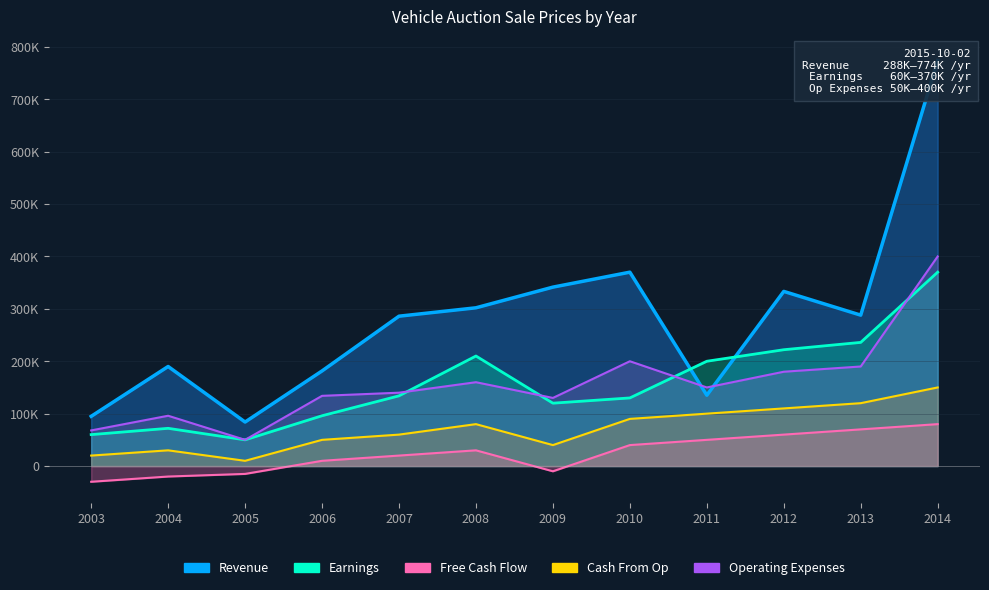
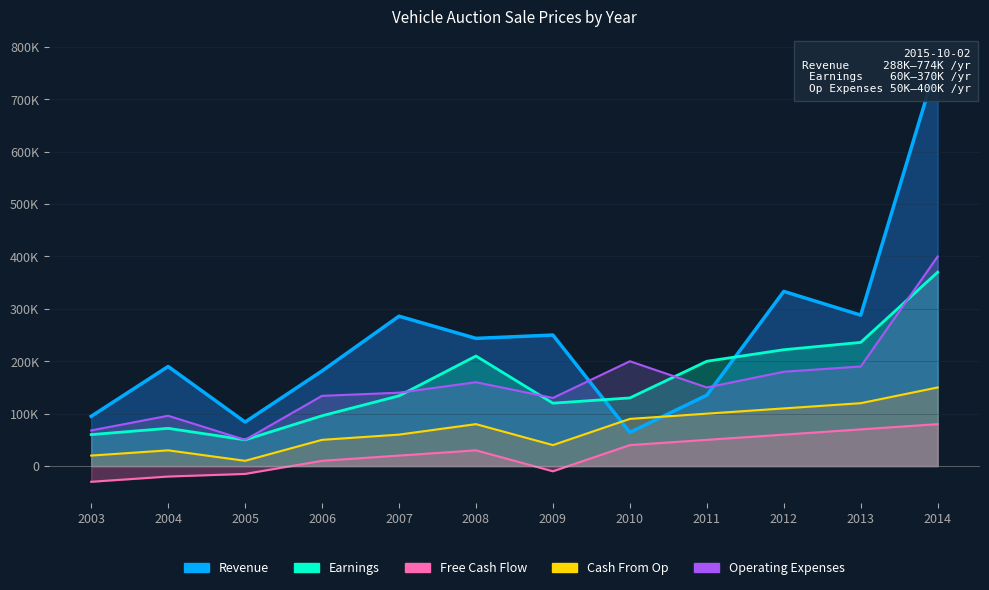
Revenue, 2008: 300000 -> 240000
Revenue, 2009: 340000 -> 250000
Revenue, 2010: 370000 -> 60000
